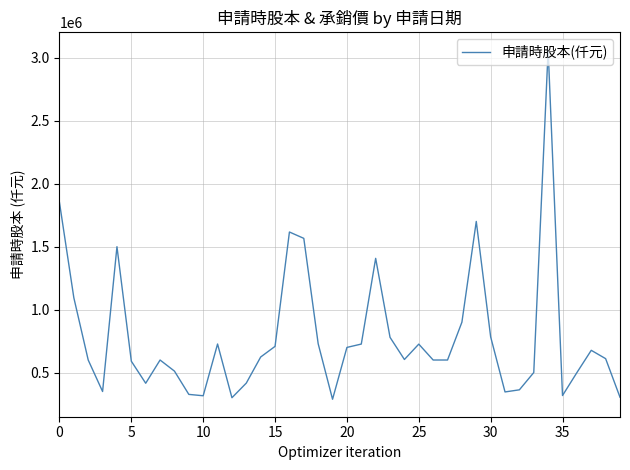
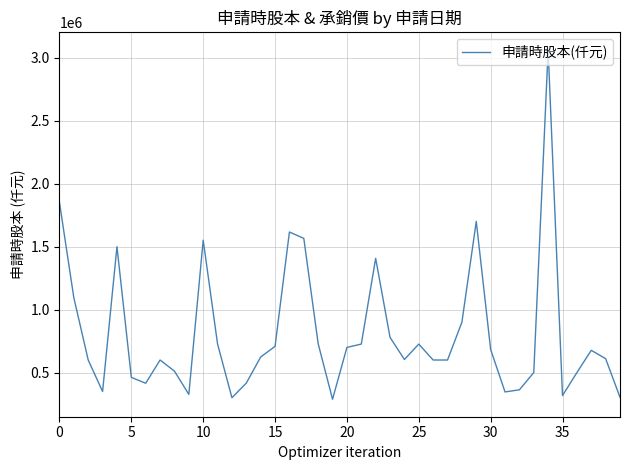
5: 590000 -> 460000
10: 320000 -> 1550000
30: 780000 -> 680000
